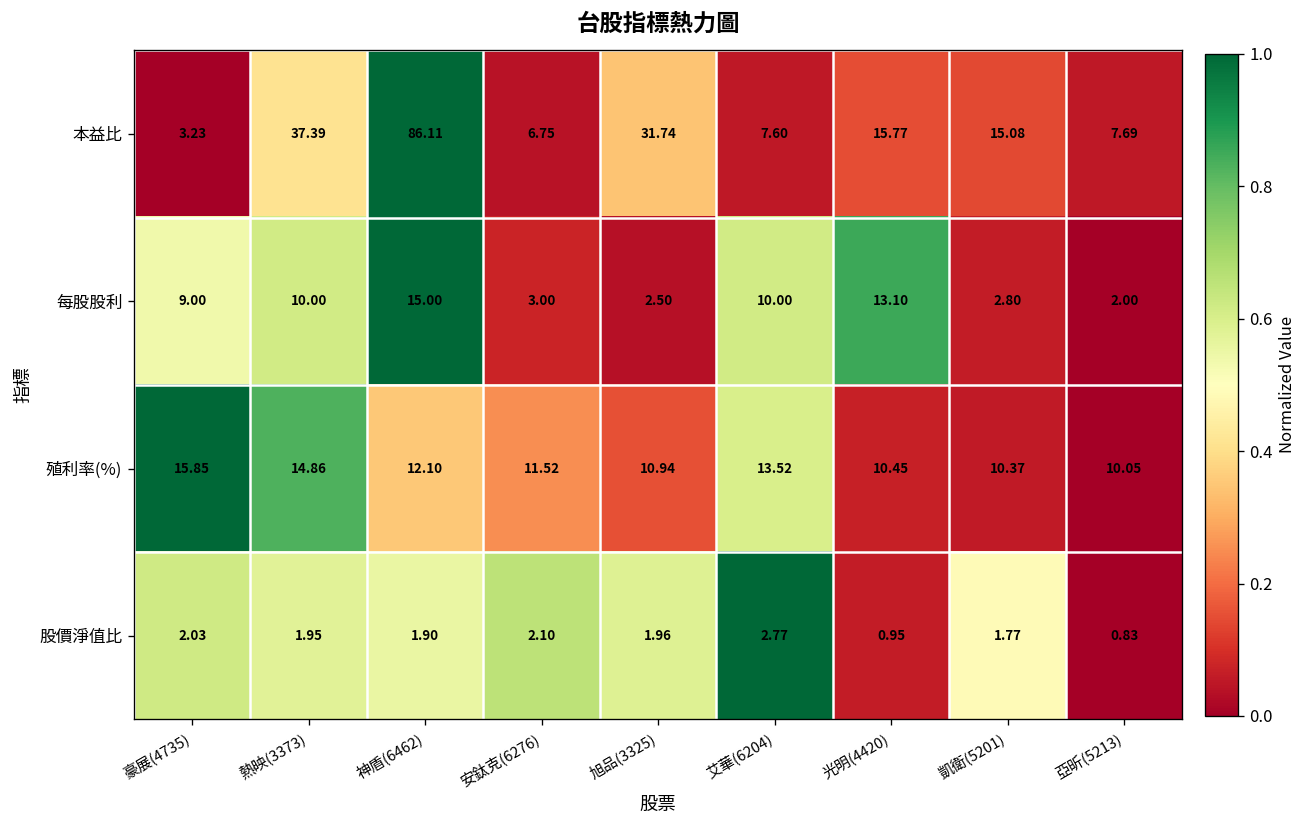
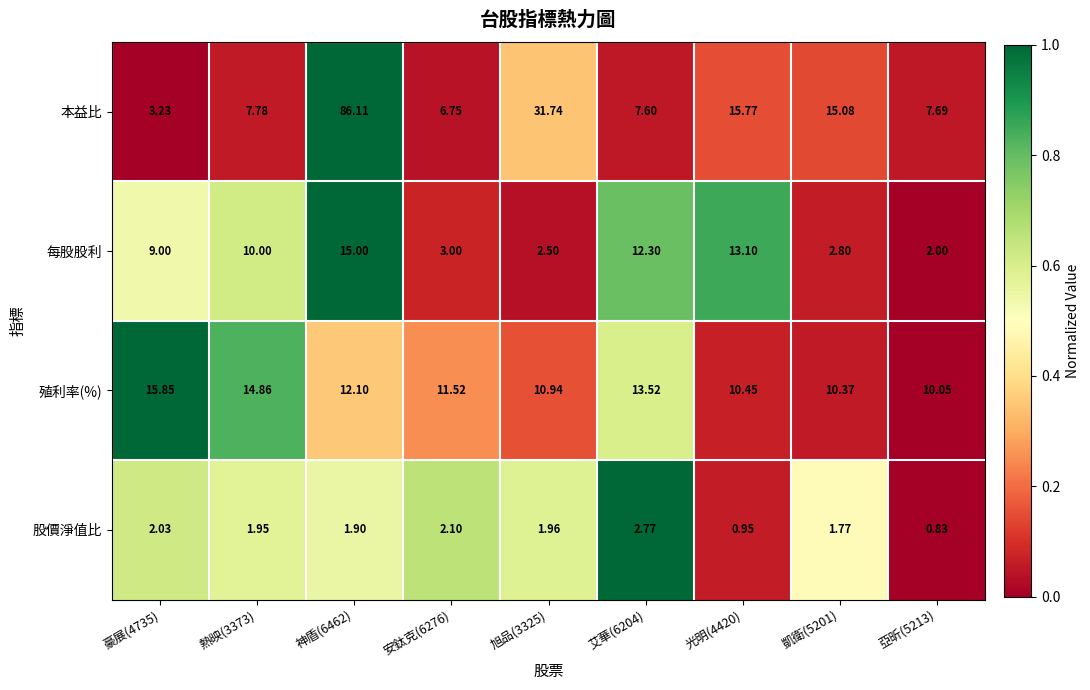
本益比, 熱映(3373): 37.39 -> 7.78
每股股利, 艾華(6204): 10.00 -> 12.30
